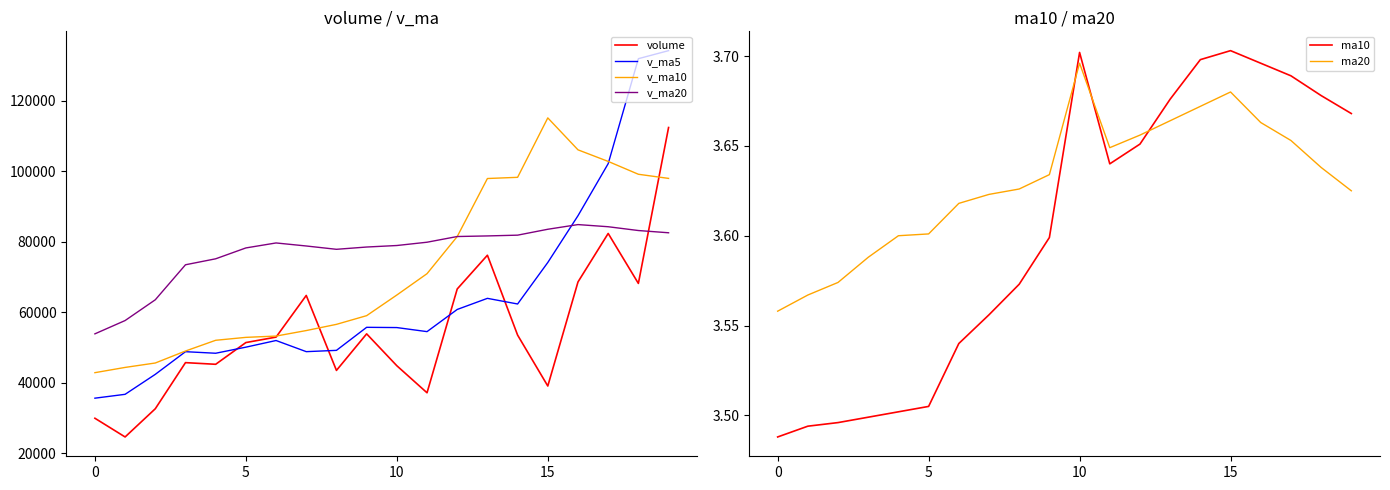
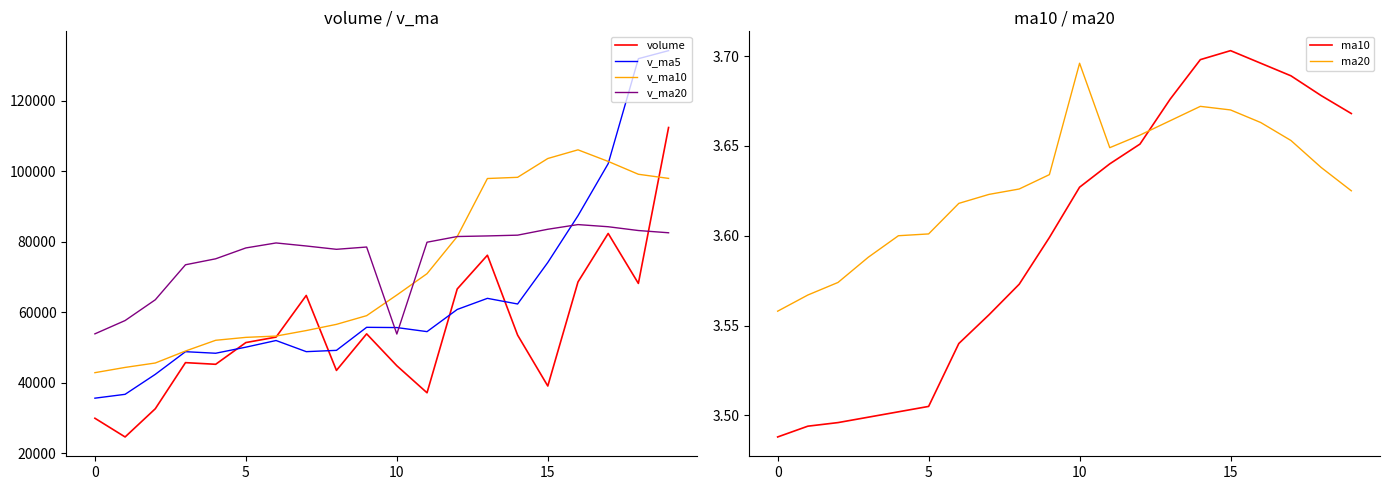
volume / v_ma, v_ma20, 10: 79000 -> 54000
volume / v_ma, v_ma10, 15: 115000 -> 104000
ma10 / ma20, ma10, 10: 3.702 -> 3.627
ma10 / ma20, ma20, 15: 3.68 -> 3.67
